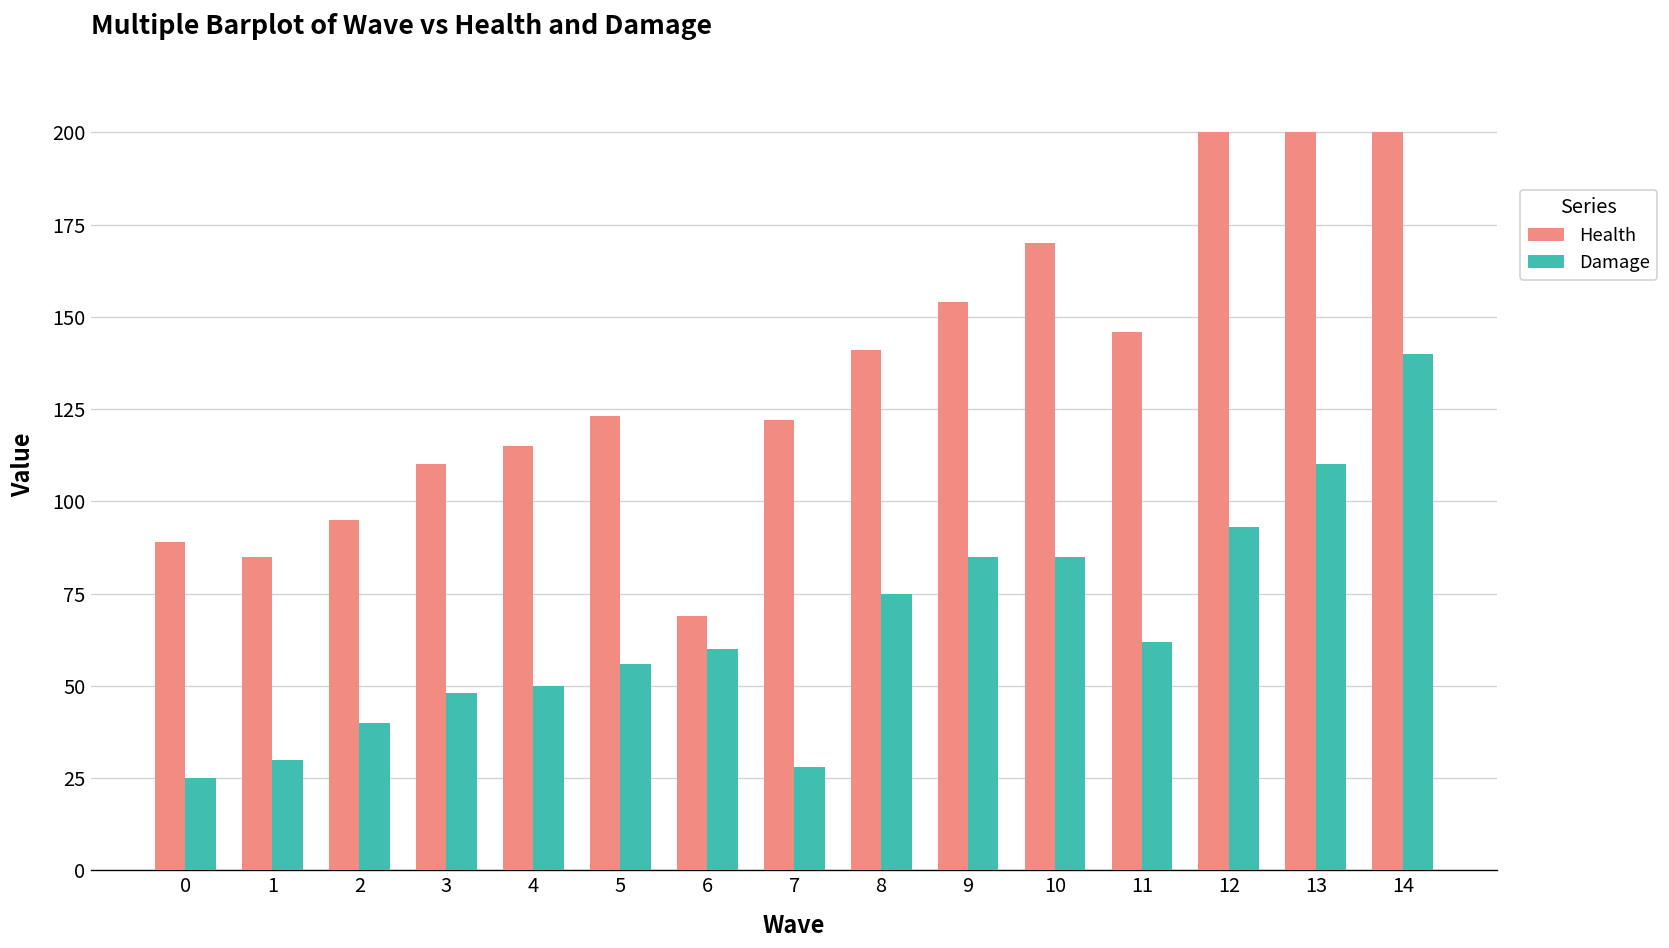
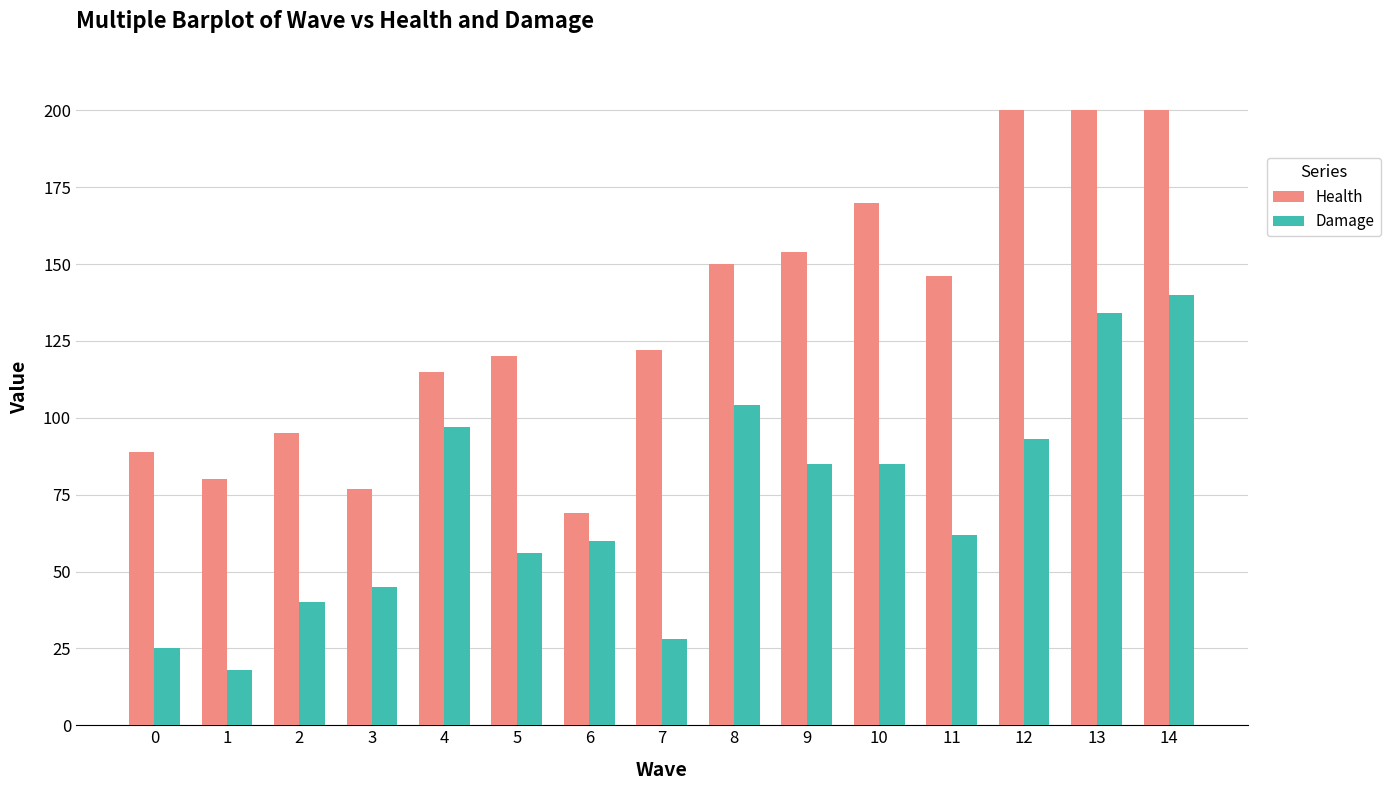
Health, 1: 85 -> 80
Damage, 1: 30 -> 18
Health, 3: 110 -> 77
Damage, 3: 48 -> 45
Damage, 4: 50 -> 97
Health, 5: 123 -> 120
Health, 8: 141 -> 150
Damage, 8: 75 -> 104
Damage, 13: 110 -> 134
